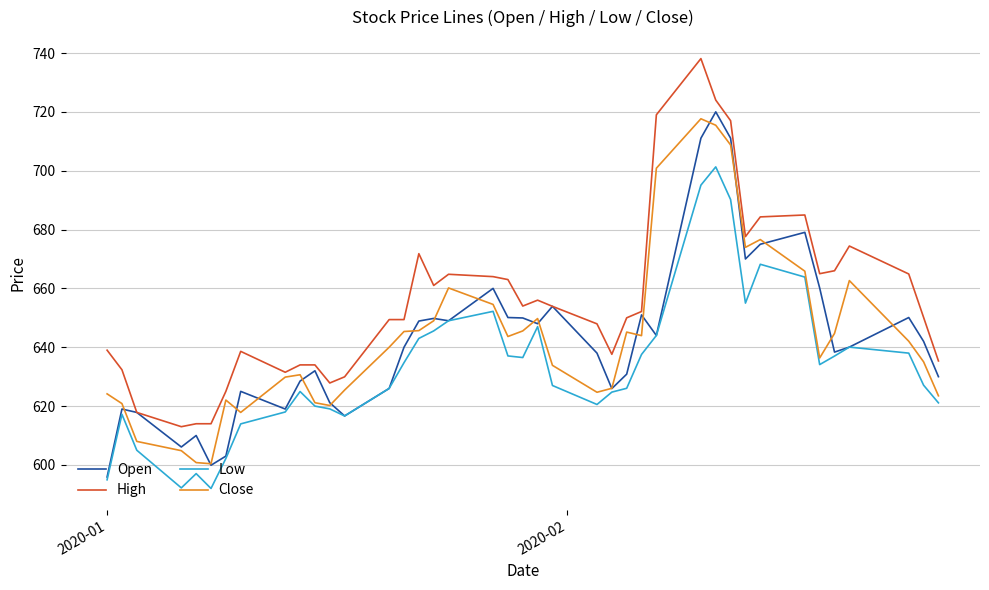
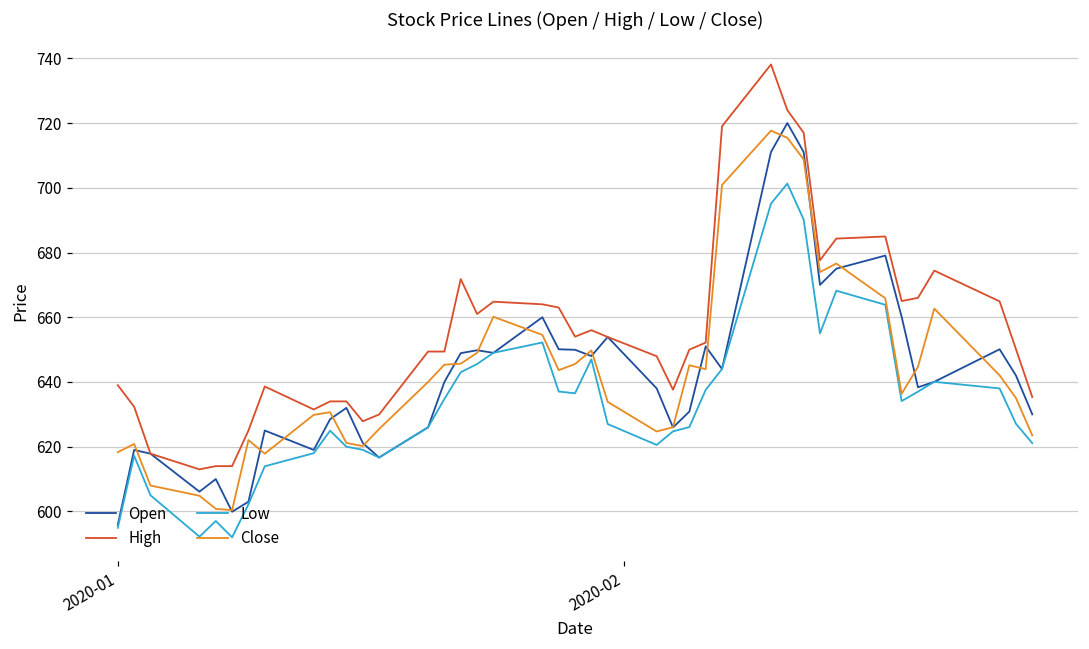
Close, 2020-01: 624 -> 618
